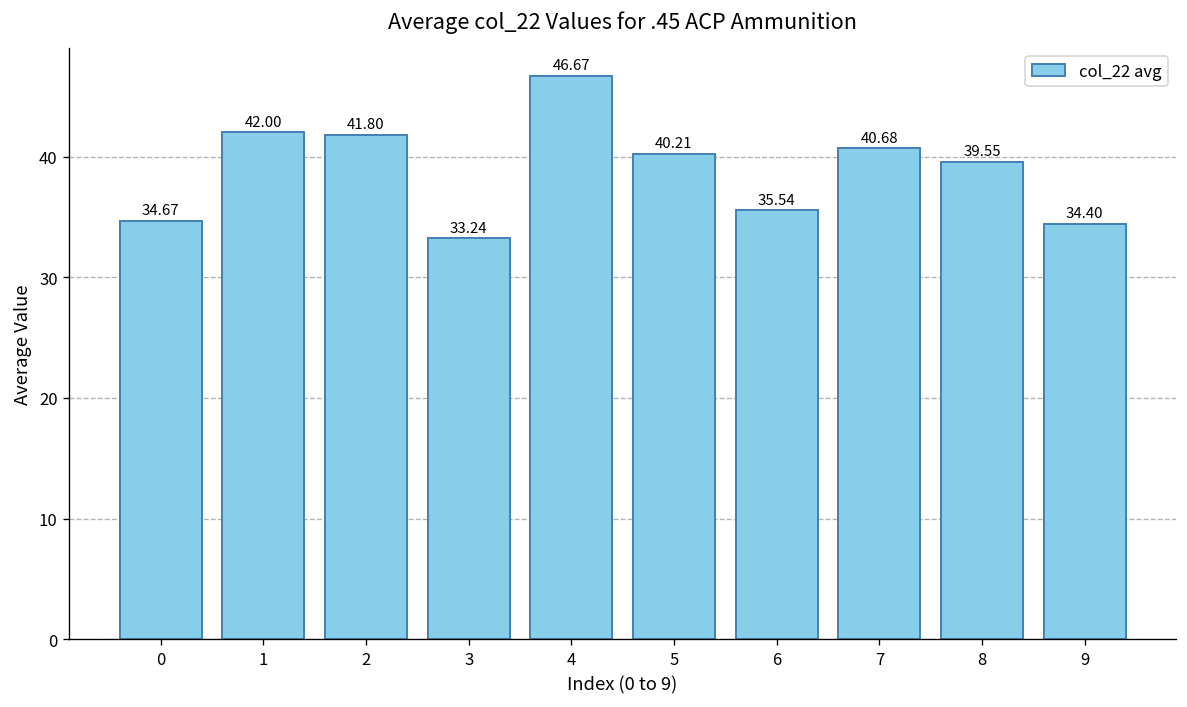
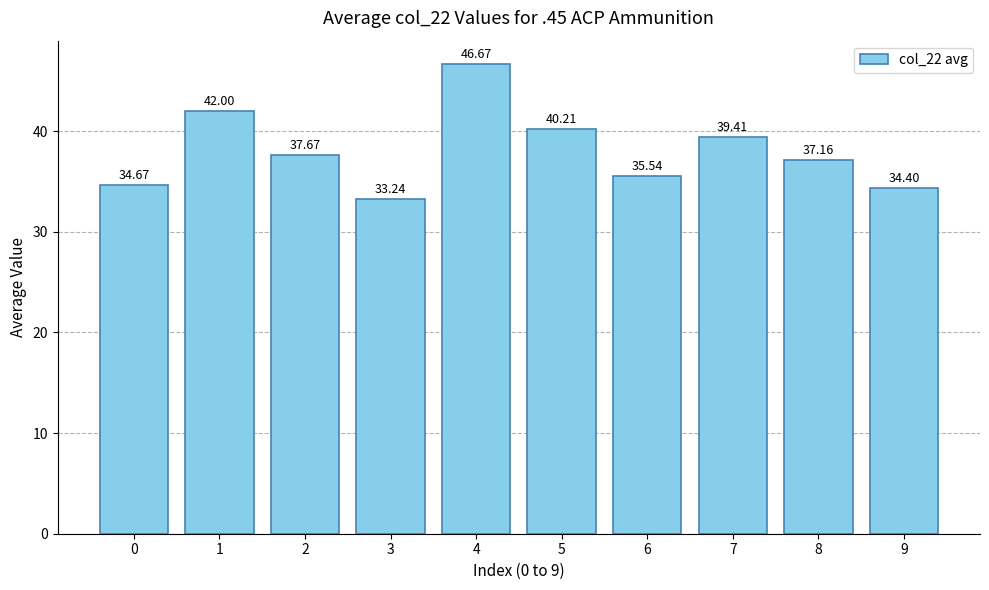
2: 41.80 -> 37.67
7: 40.68 -> 39.41
8: 39.55 -> 37.16
